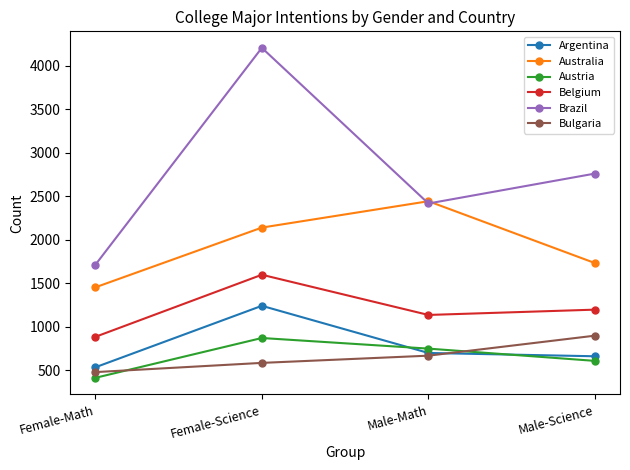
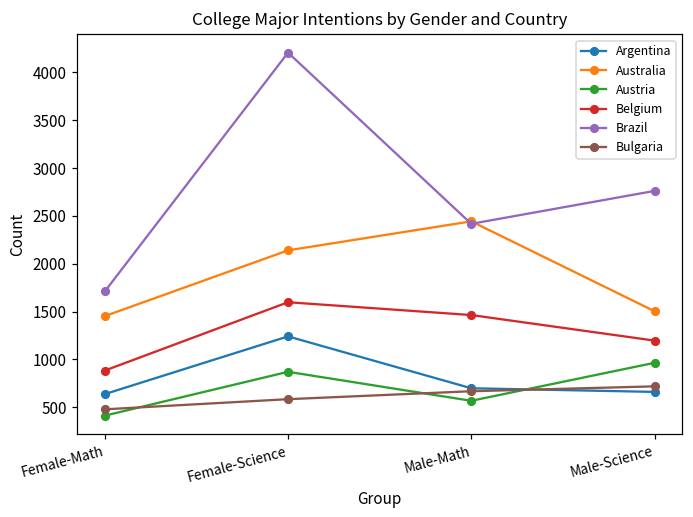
Argentina, Female-Math: 500 -> 600
Austria, Male-Math: 700 -> 600
Belgium, Male-Math: 1100 -> 1500
Australia, Male-Science: 1700 -> 1500
Austria, Male-Science: 600 -> 1000
Bulgaria, Male-Science: 900 -> 700
